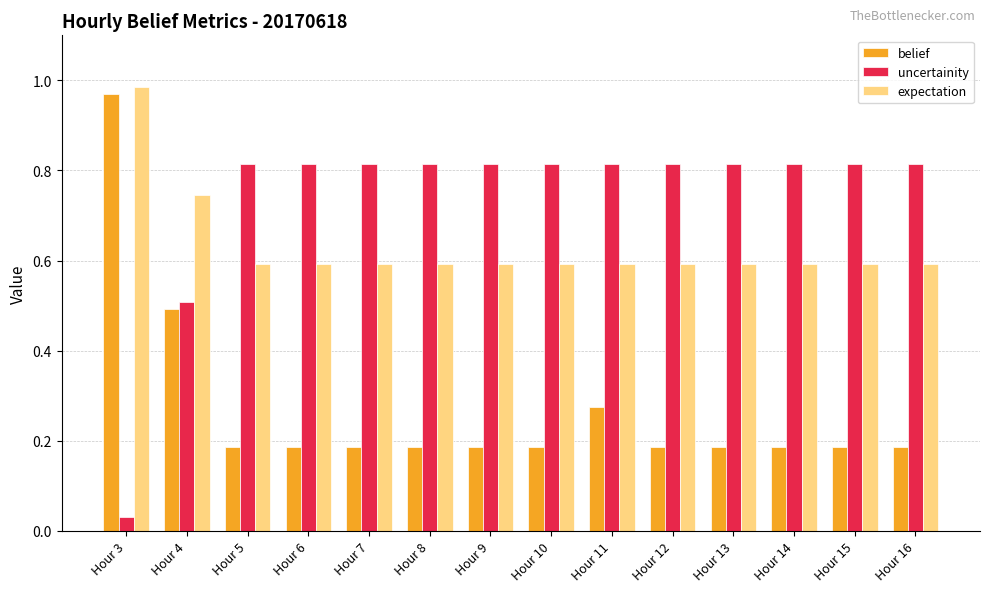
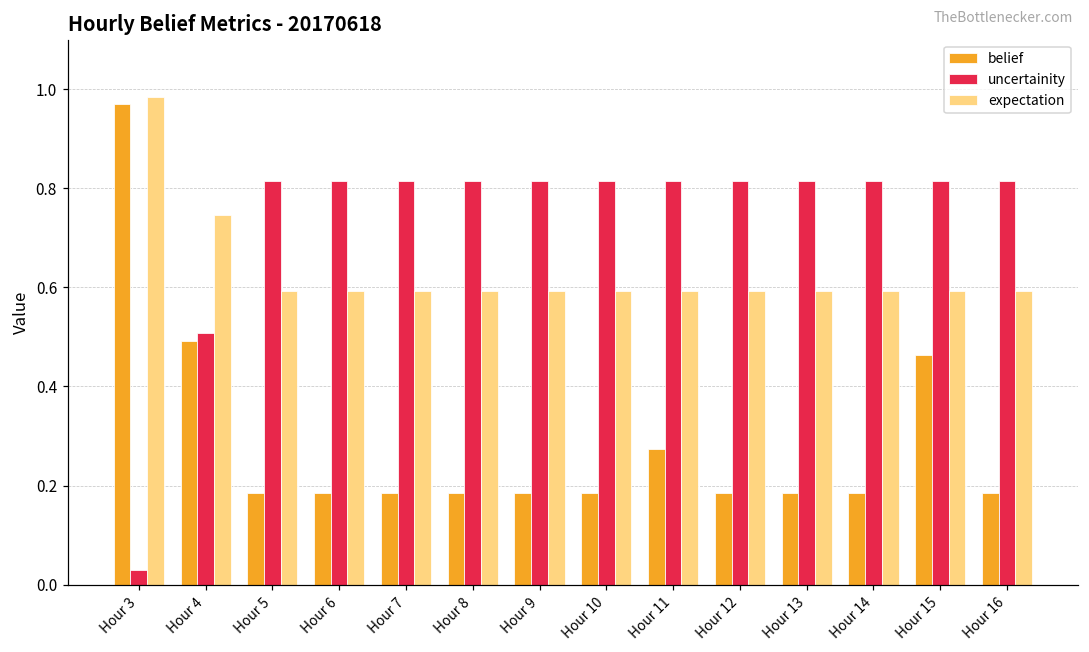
belief, Hour 15: 0.18 -> 0.46
